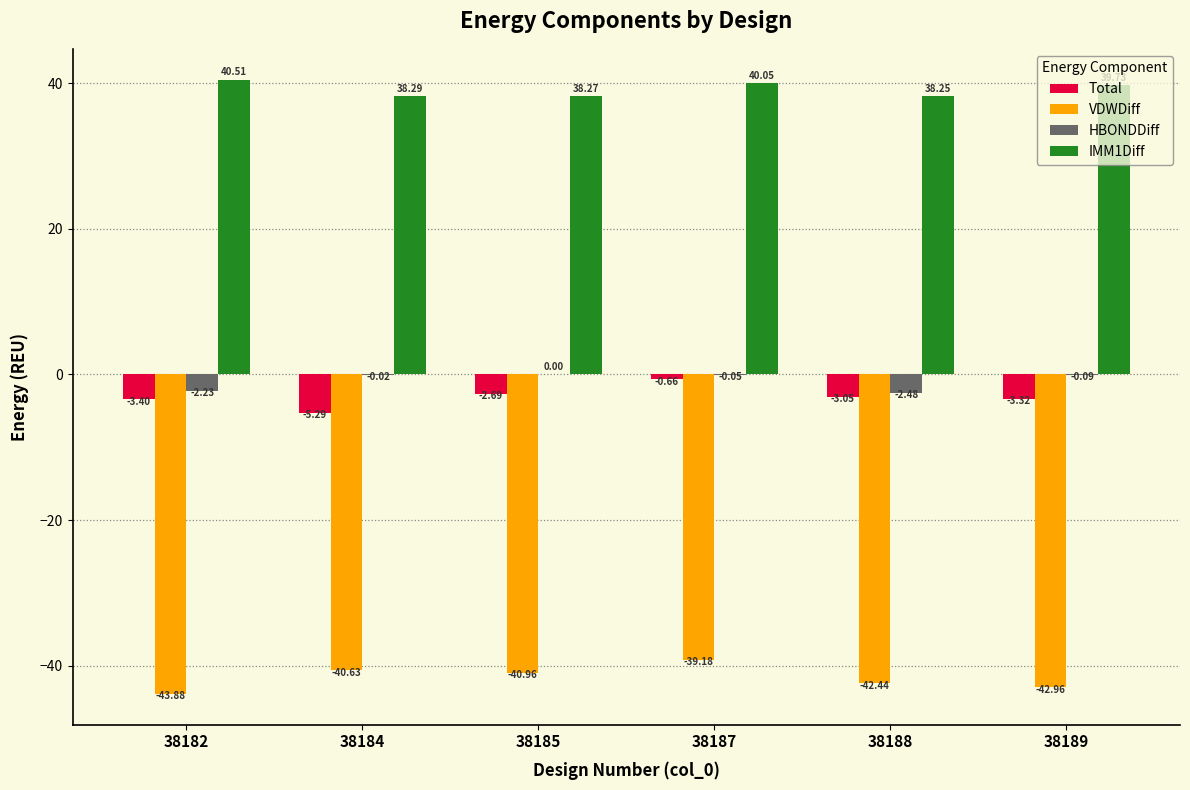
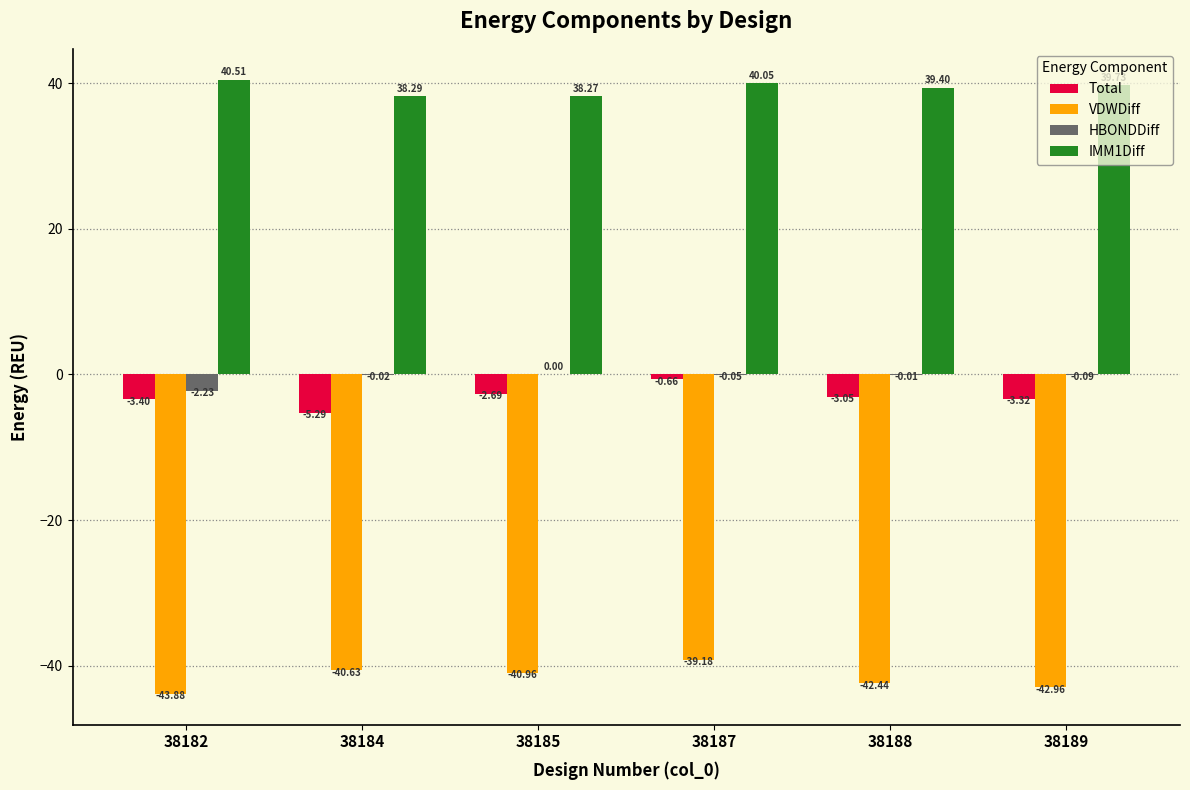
HBONDDiff, 38188: -2.48 -> -0.01
IMM1Diff, 38188: 38.25 -> 39.40
